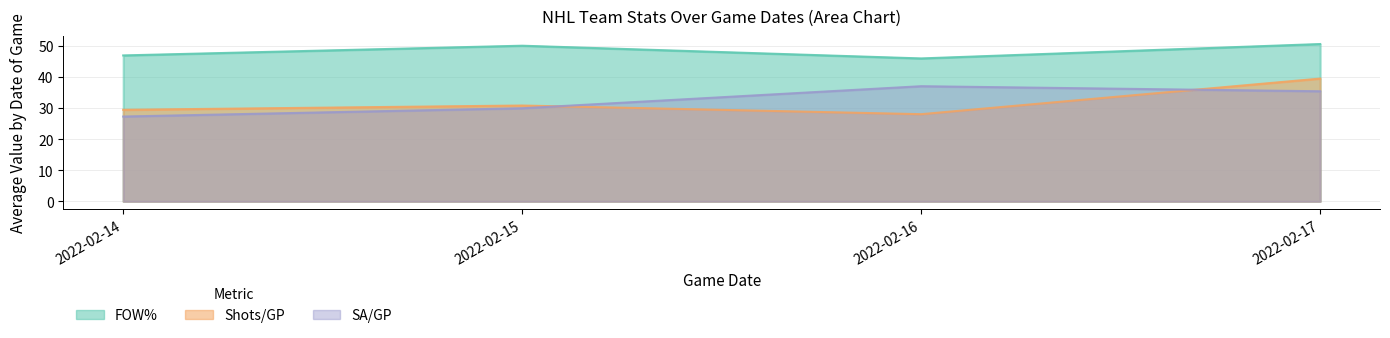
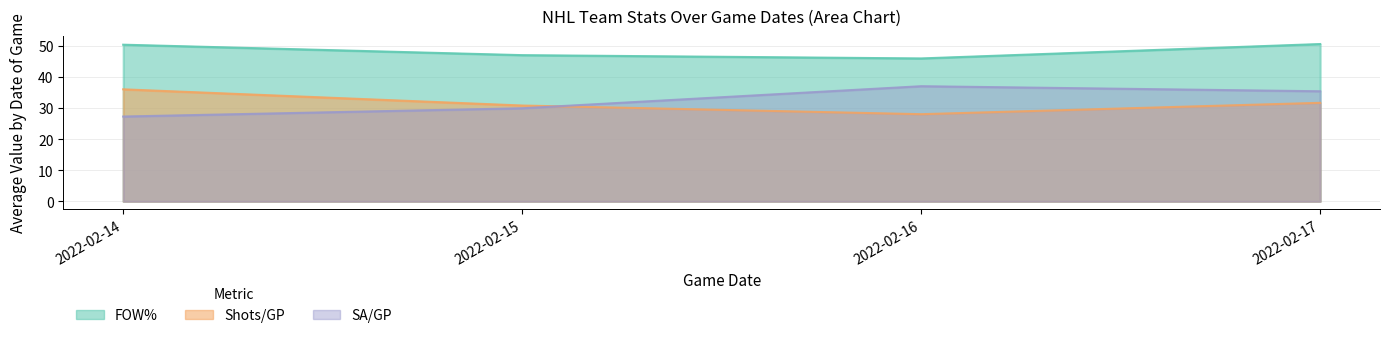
FOW%, 2022-02-14: 47 -> 50
Shots/GP, 2022-02-14: 30 -> 36
FOW%, 2022-02-15: 50 -> 47
Shots/GP, 2022-02-17: 40 -> 32
